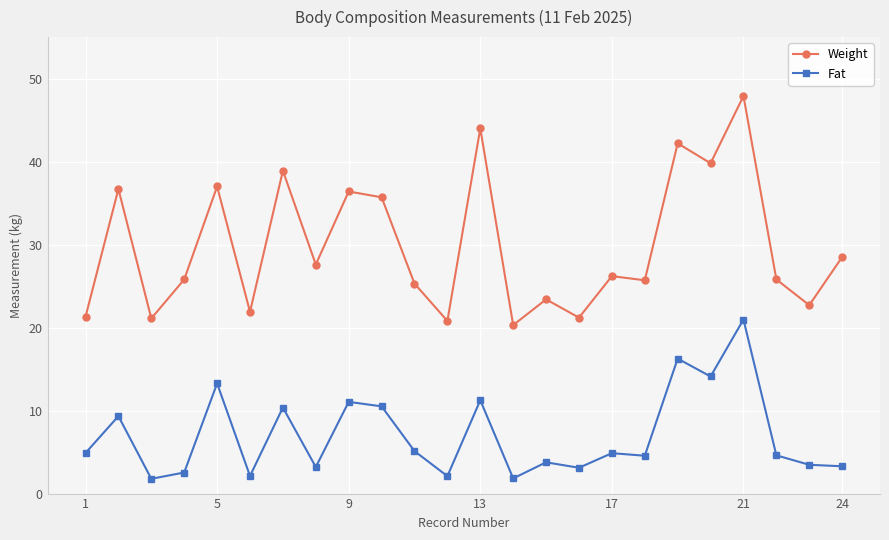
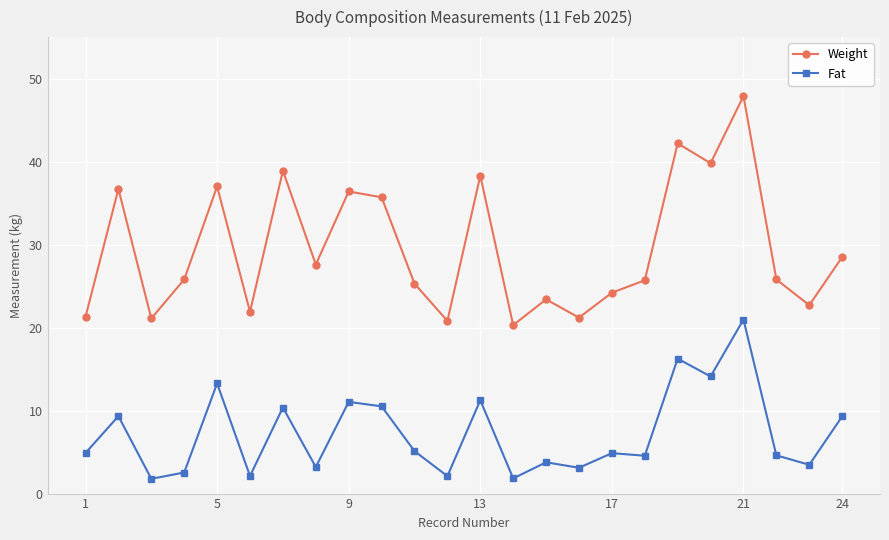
Weight, 13: 44 -> 38
Weight, 17: 26 -> 24
Fat, 24: 3 -> 9
